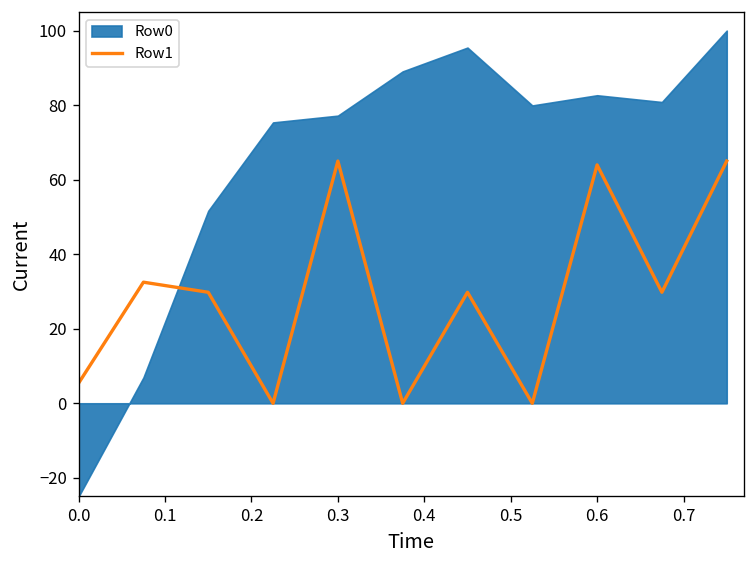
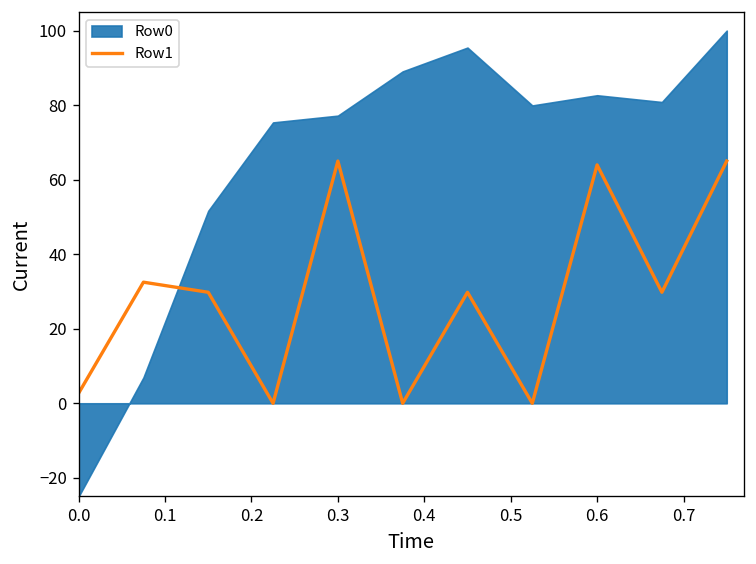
Row1, 0.0: 5 -> 3
